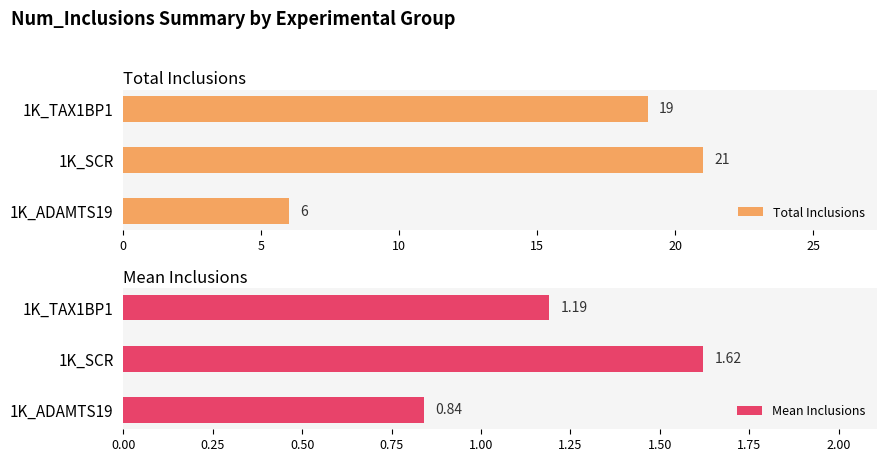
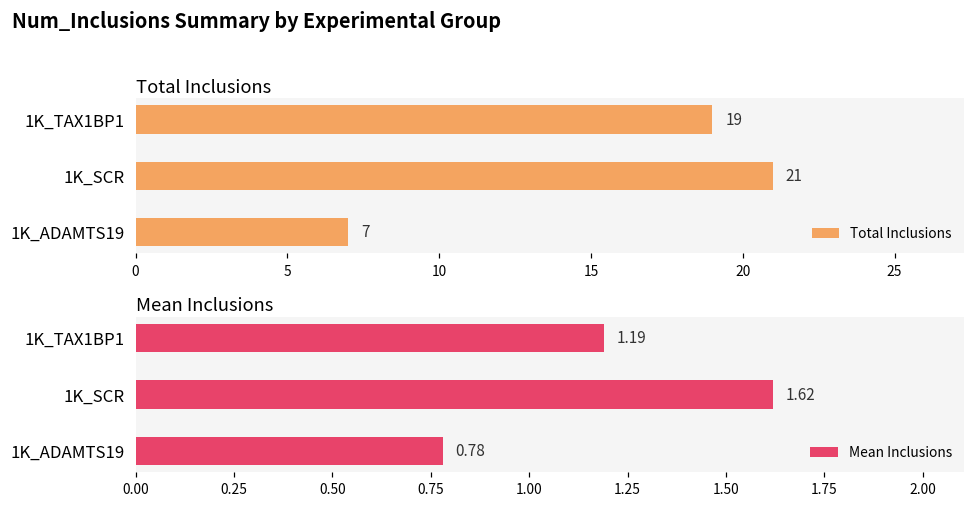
Total Inclusions, 1K_ADAMTS19: 6 -> 7
Mean Inclusions, 1K_ADAMTS19: 0.84 -> 0.78
